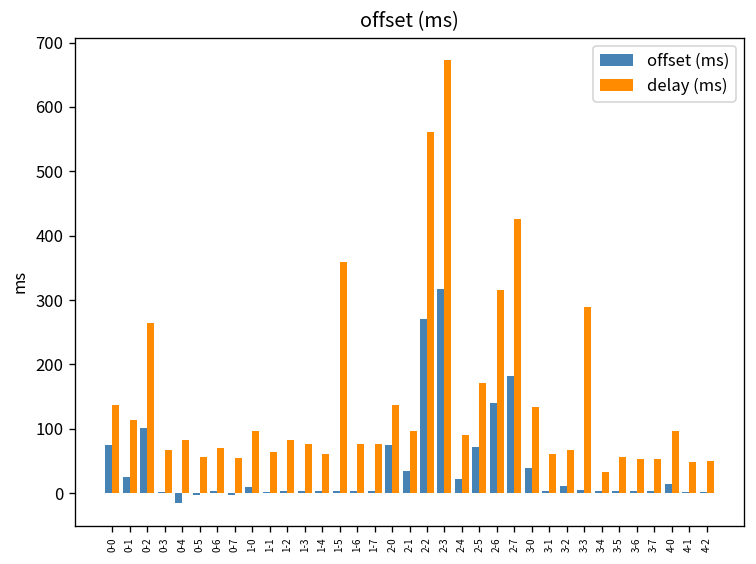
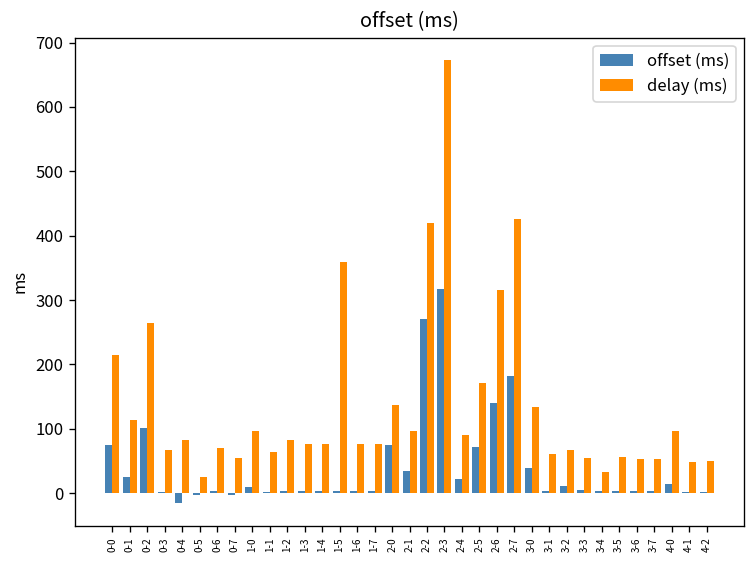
delay (ms), 0-0: 140 -> 210
delay (ms), 0-5: 60 -> 30
delay (ms), 1-4: 60 -> 80
delay (ms), 2-2: 560 -> 420
delay (ms), 3-3: 290 -> 50
